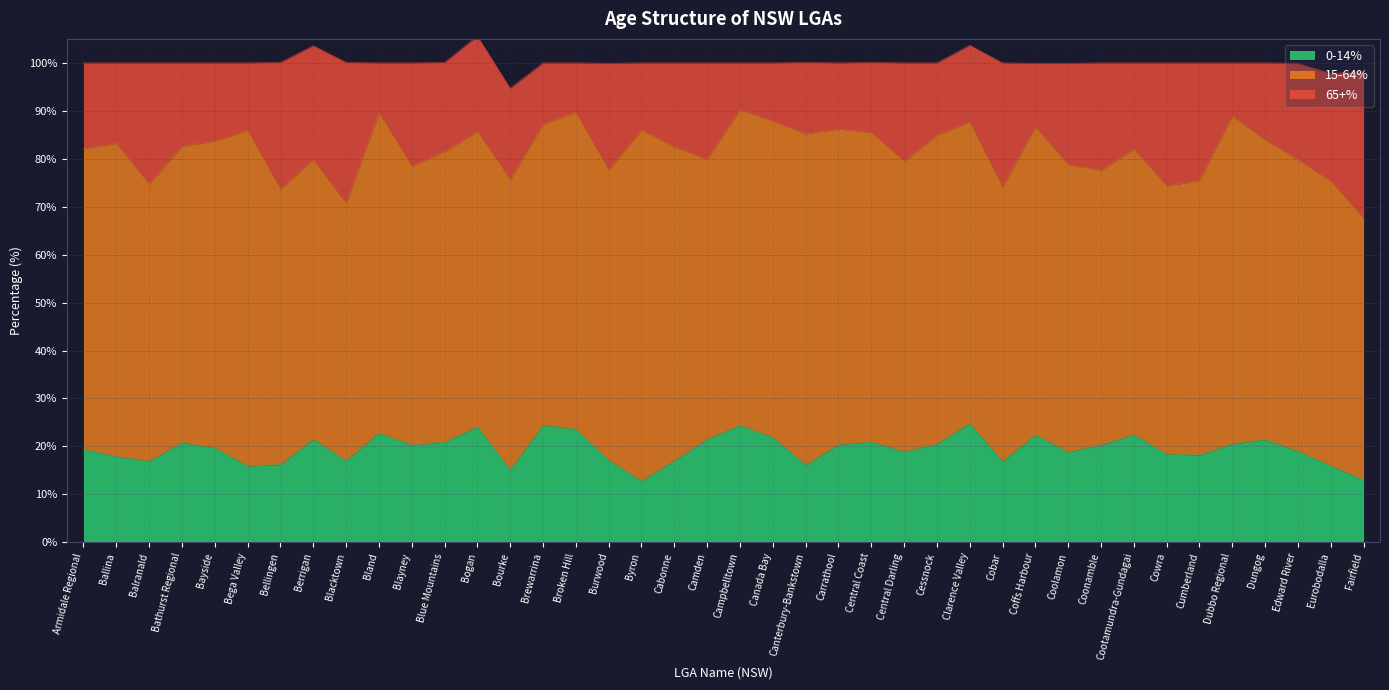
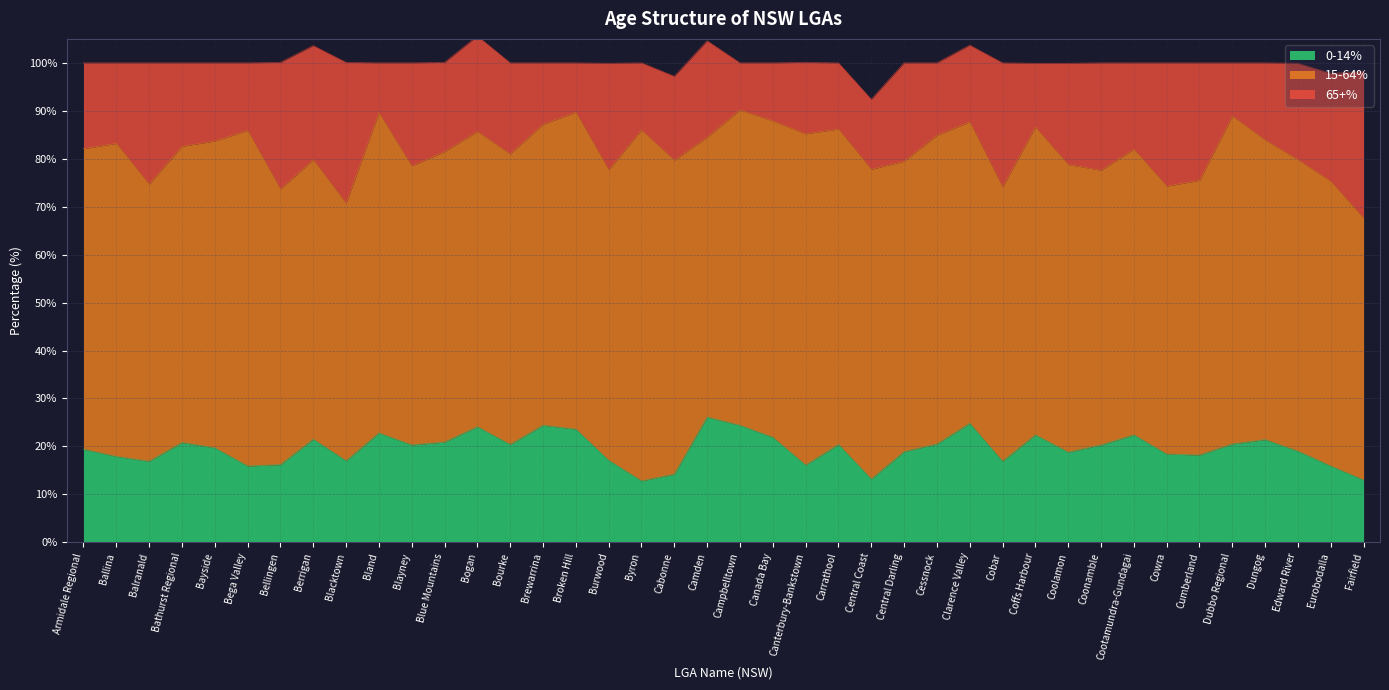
0-14%, Bourke: 15% -> 20%
0-14%, Cabonne: 17% -> 14%
0-14%, Camden: 22% -> 26%
0-14%, Central Coast: 21% -> 13%
